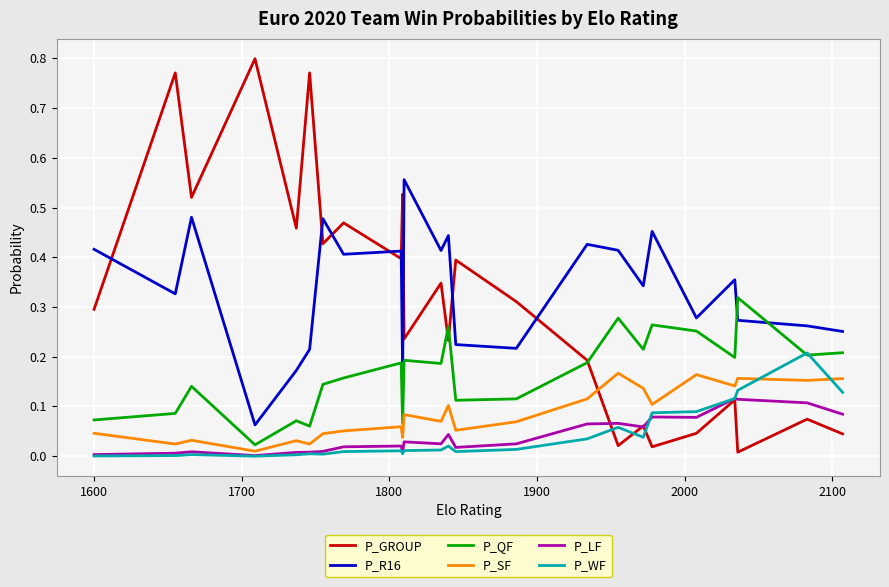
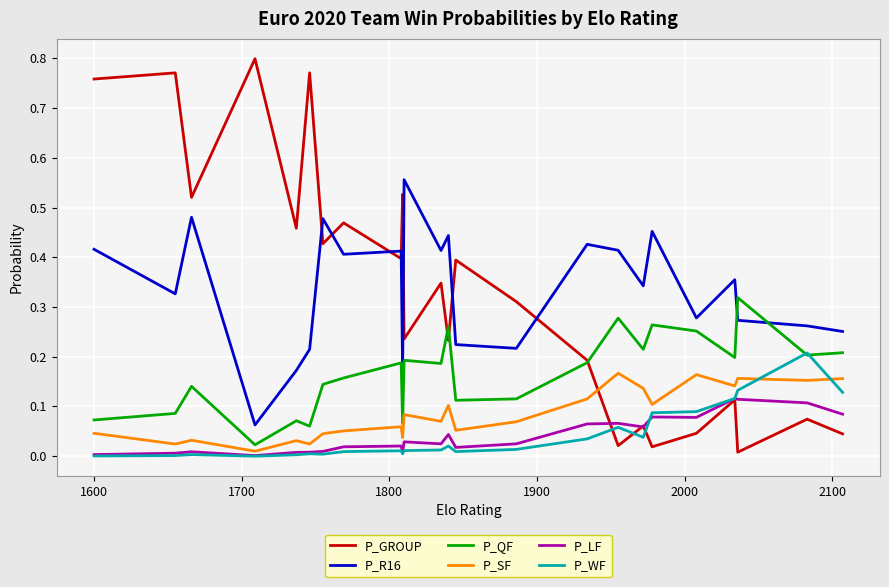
P_GROUP, 1600: 0.30 -> 0.76
